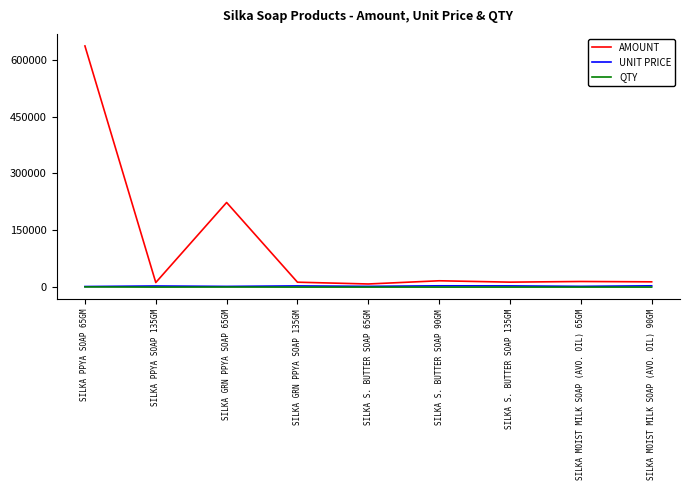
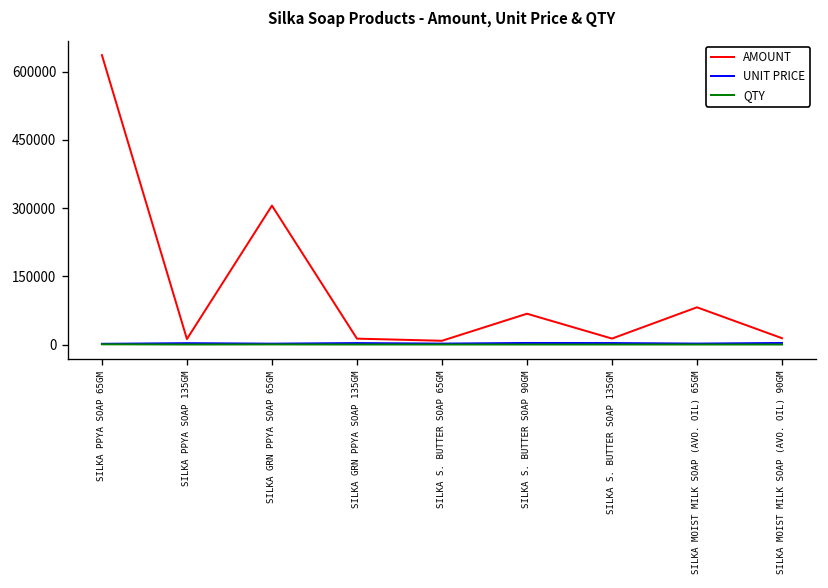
AMOUNT, SILKA GRN PPYA SOAP 65GM: 220000 -> 310000
AMOUNT, SILKA S. BUTTER SOAP 90GM: 20000 -> 70000
AMOUNT, SILKA MOIST MILK SOAP (AVO. OIL) 65GM: 10000 -> 80000
